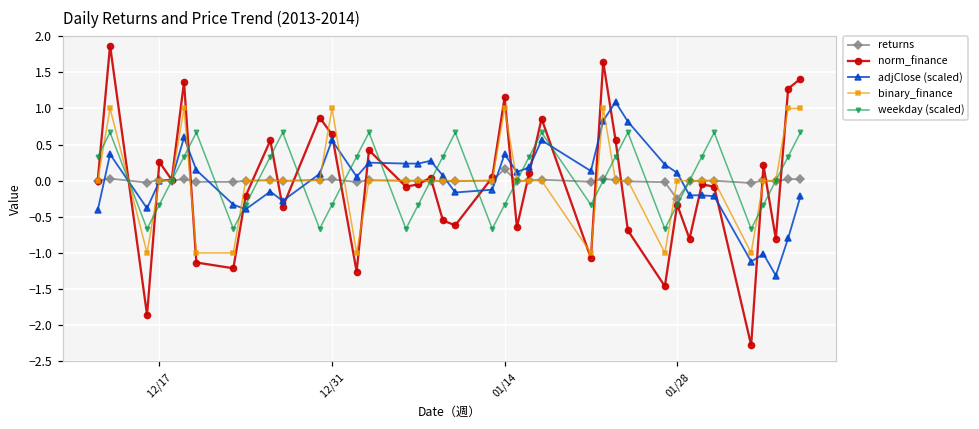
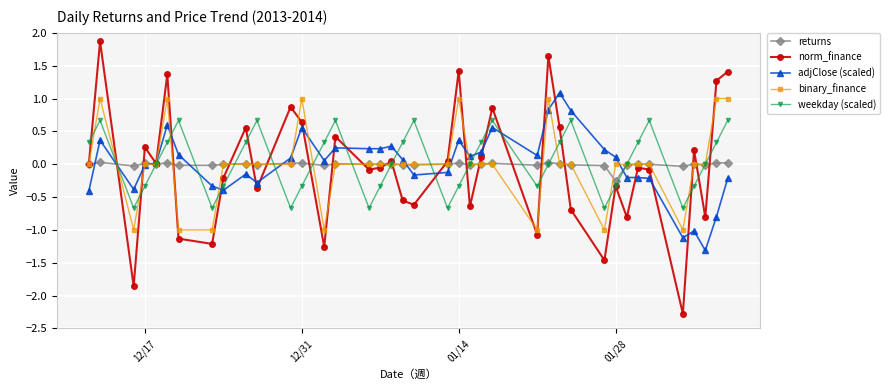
returns, 01/14: 0.2 -> 0.0
norm_finance, 01/14: 1.2 -> 1.4
